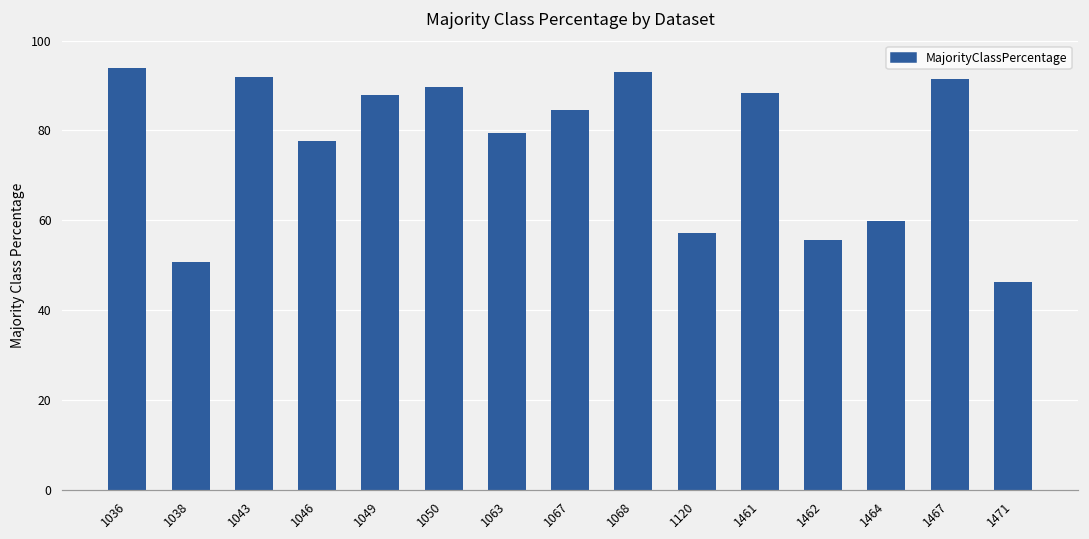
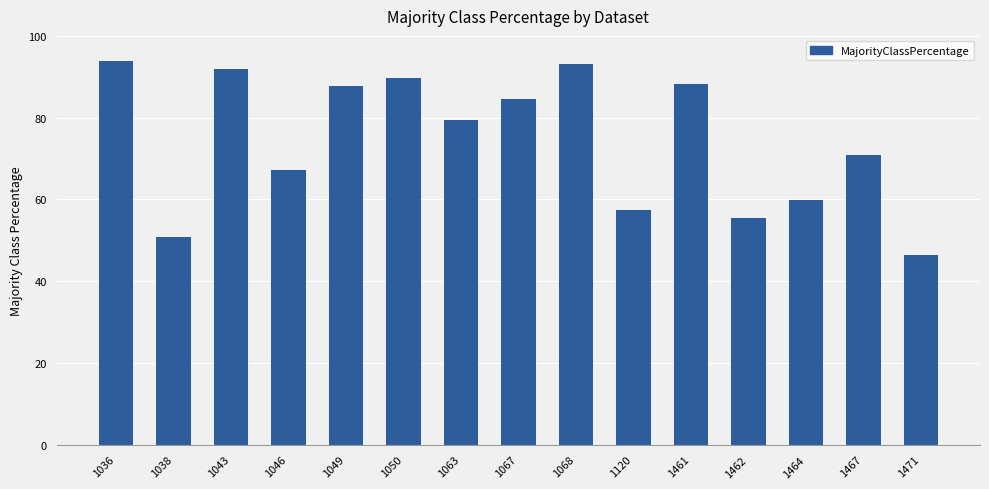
1046: 78 -> 67
1467: 91 -> 71
